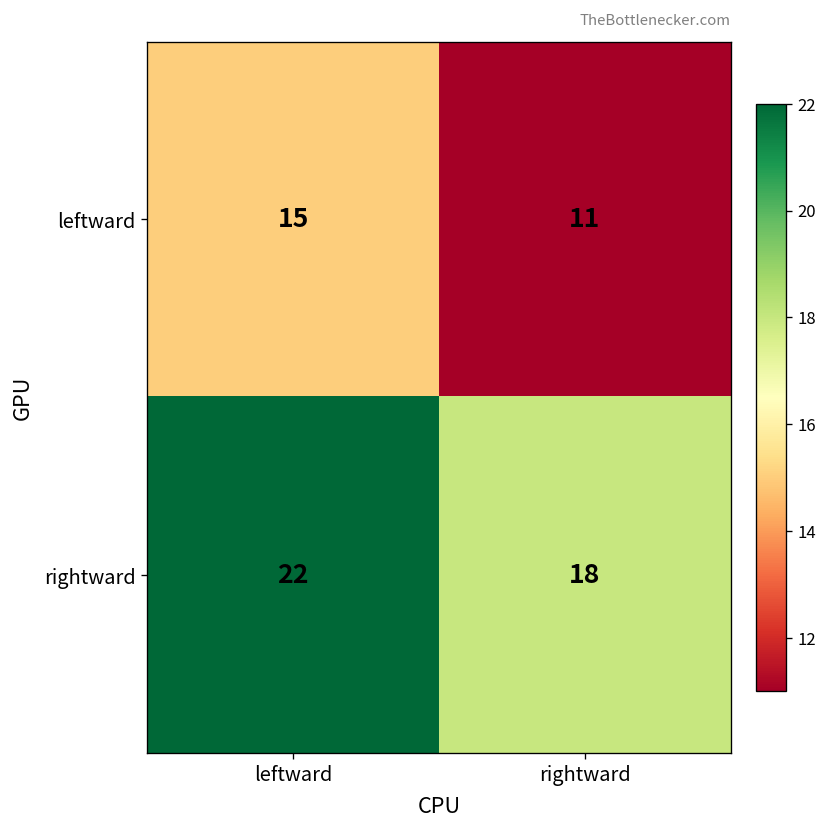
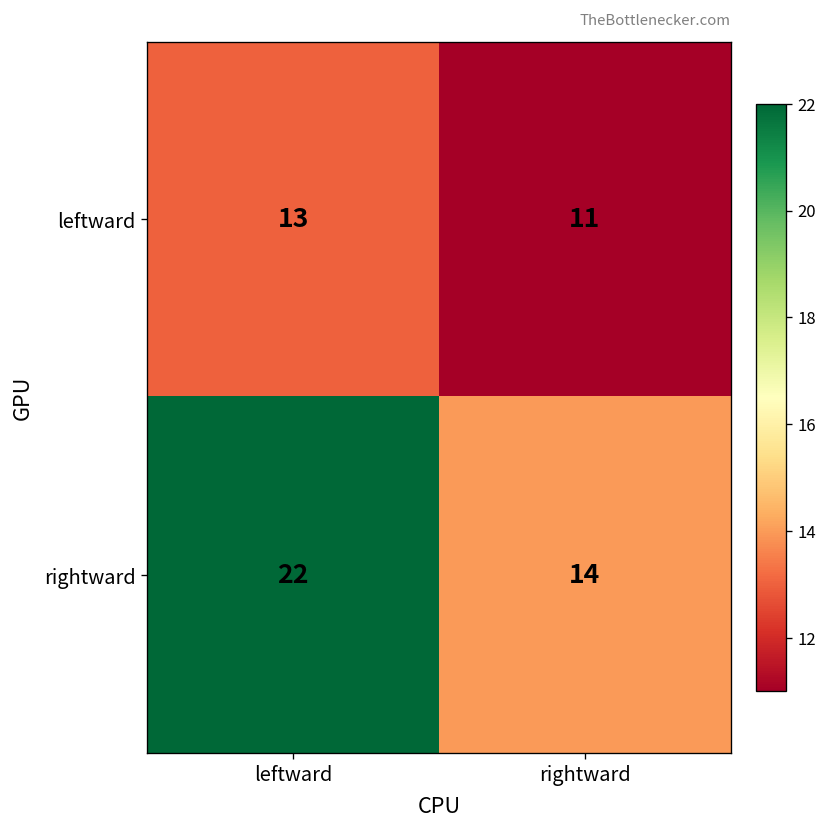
leftward, leftward: 15 -> 13
rightward, rightward: 18 -> 14
